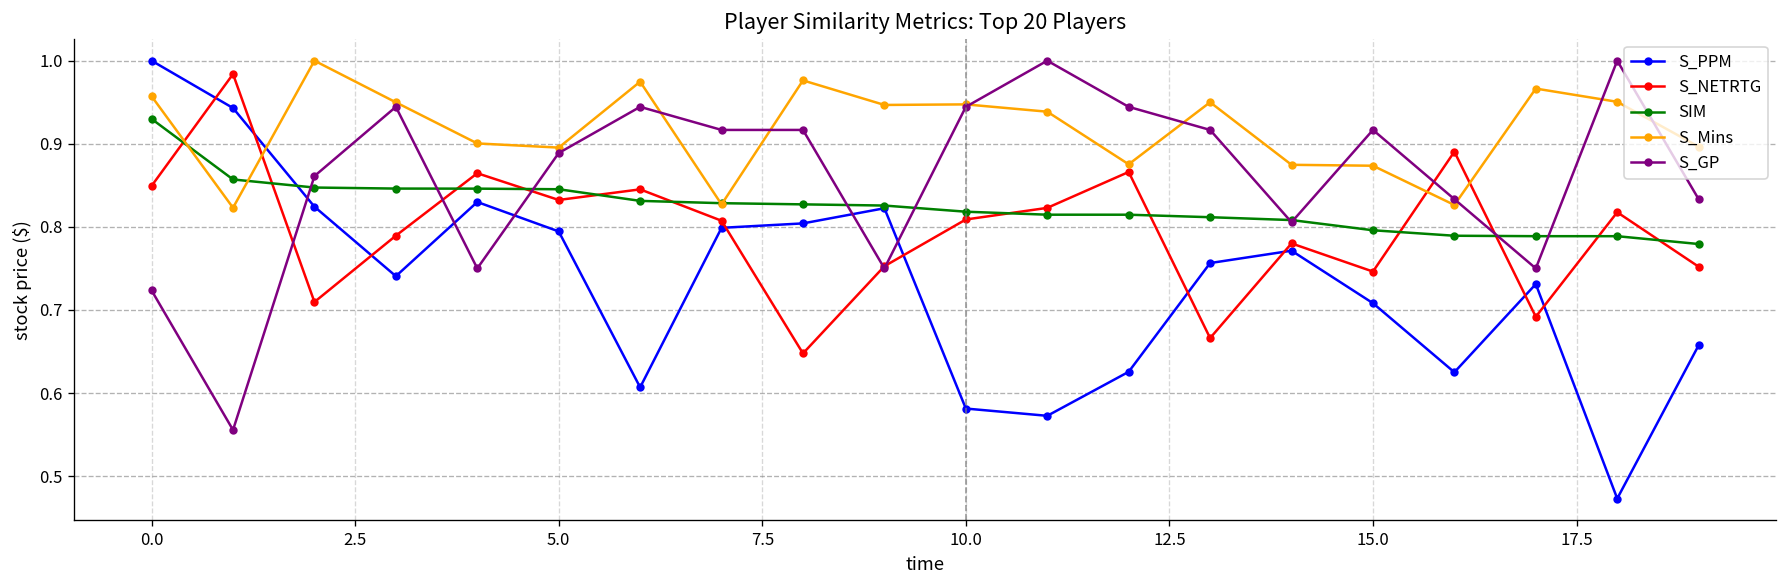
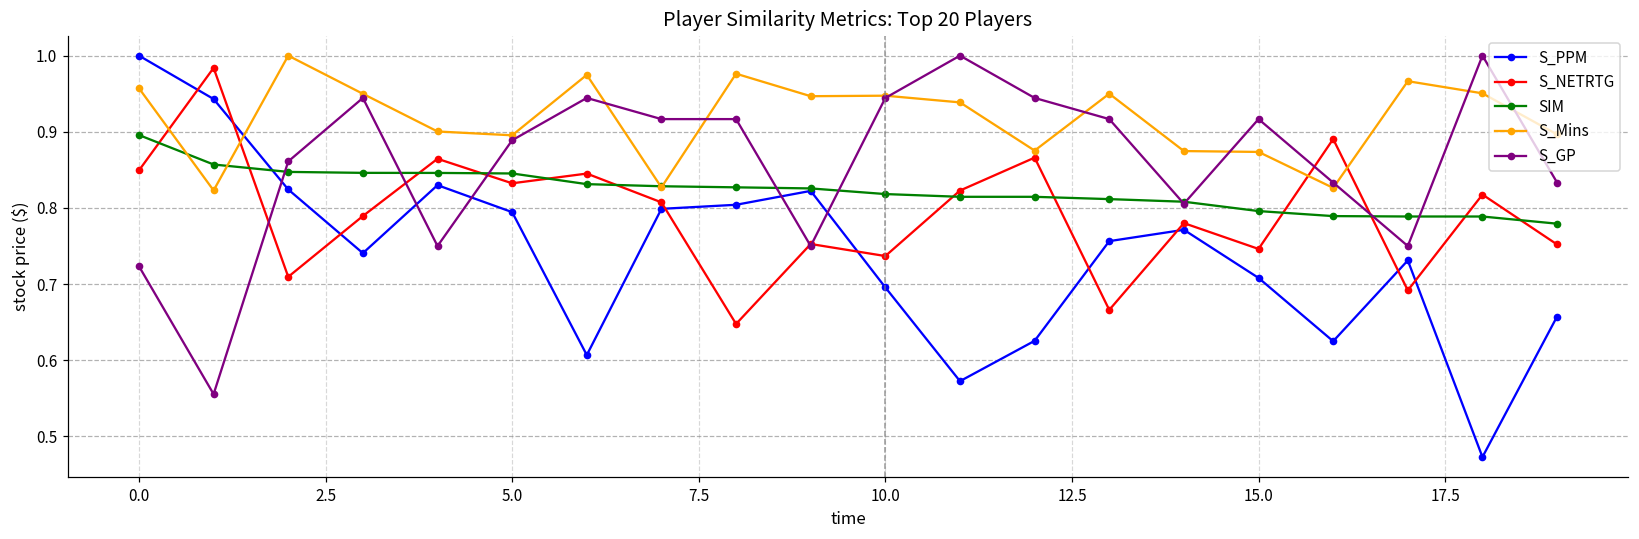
SIM, 0.0: 0.93 -> 0.90
S_PPM, 10.0: 0.58 -> 0.70
S_NETRTG, 10.0: 0.81 -> 0.74
